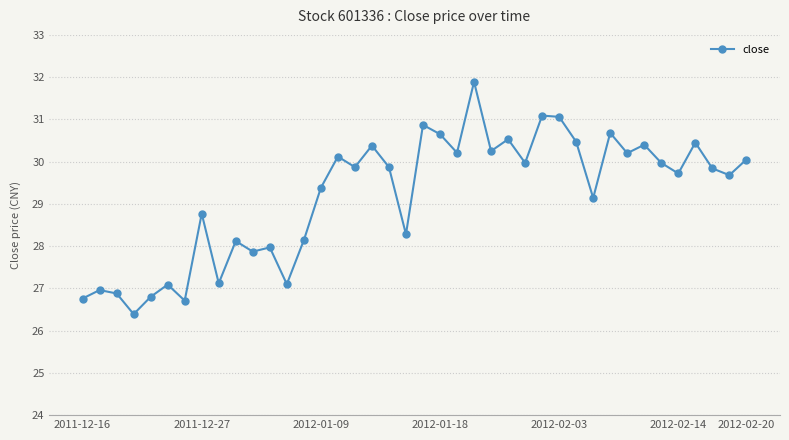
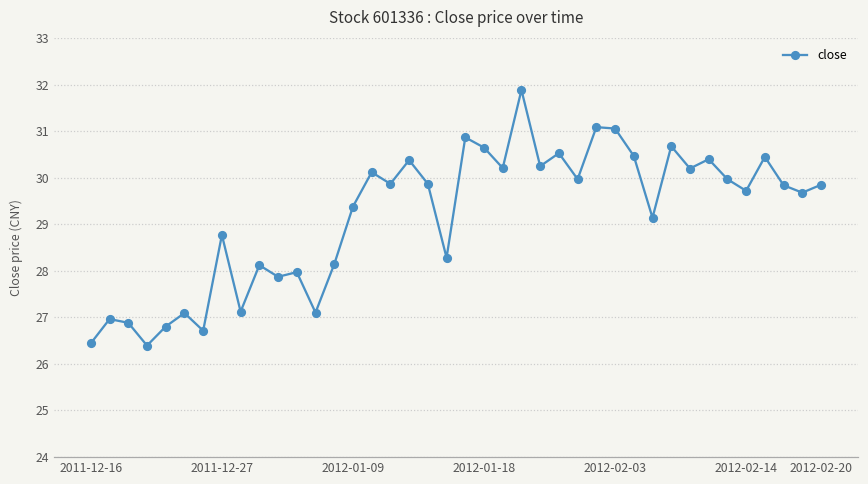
2011-12-16: 26.8 -> 26.4
2012-02-20: 30.1 -> 29.9
